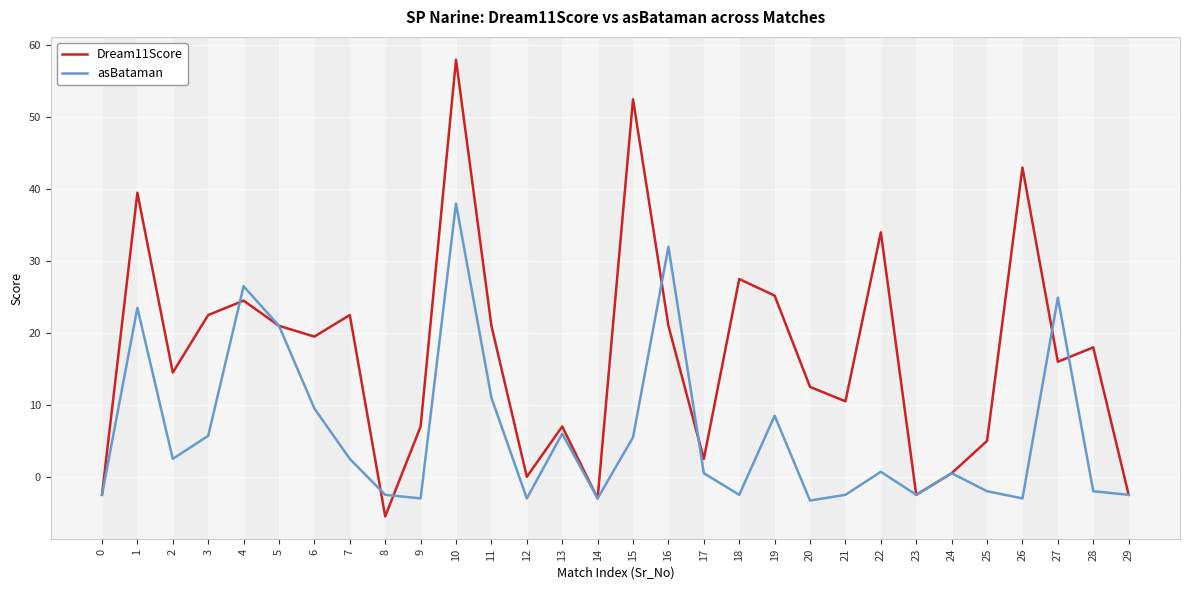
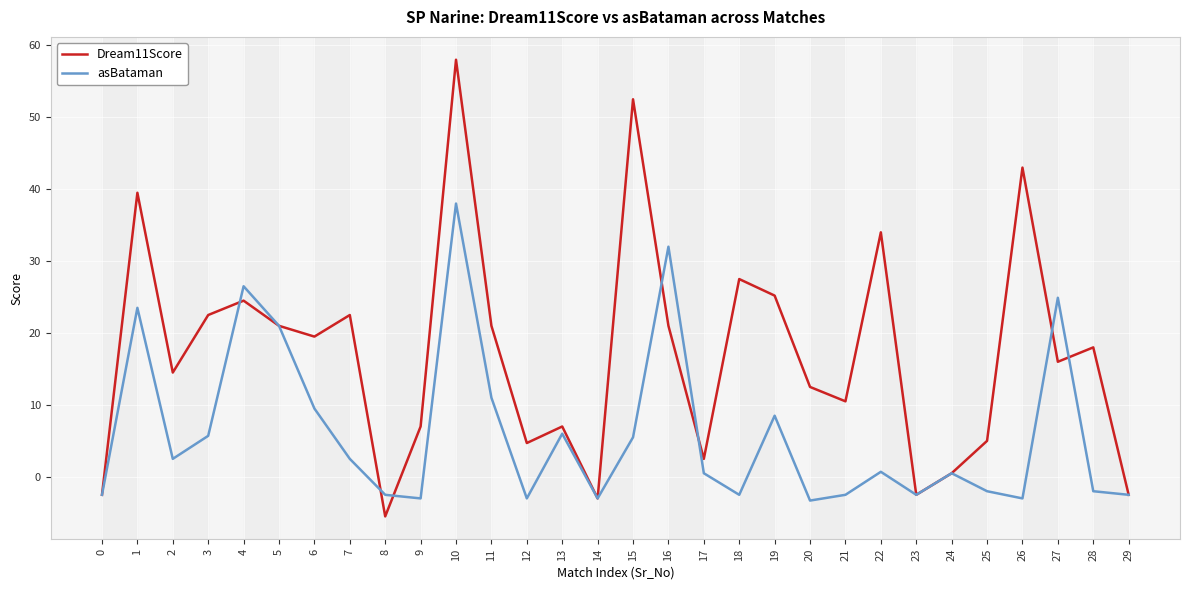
Dream11Score, 12: 0 -> 5
